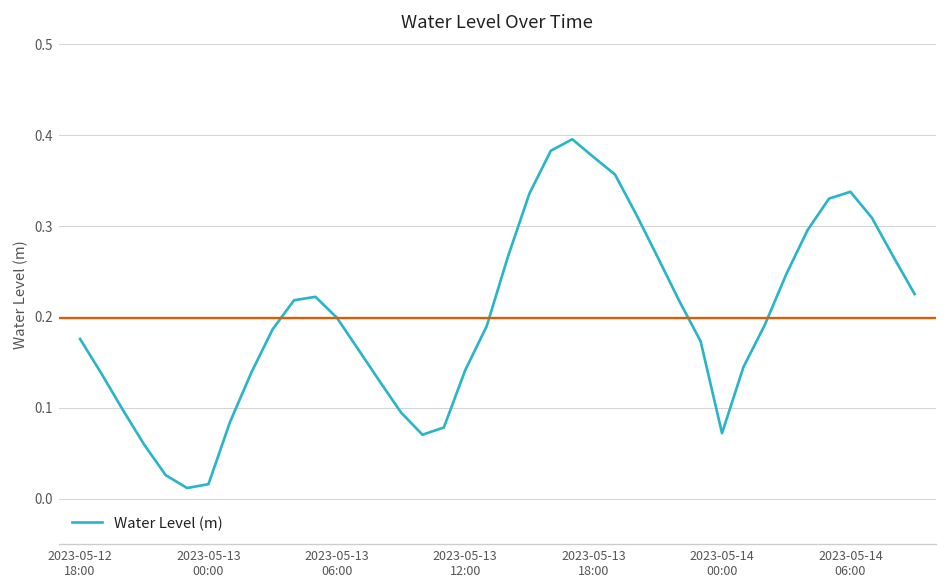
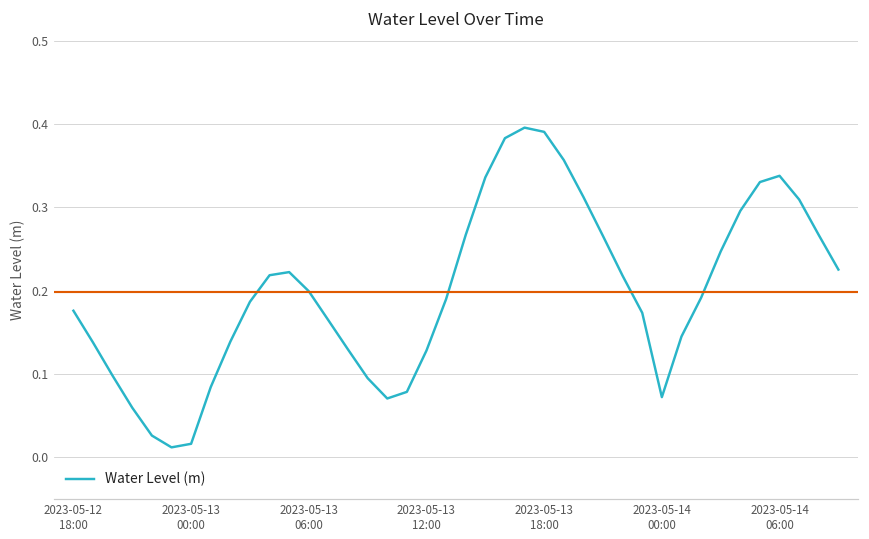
2023-05-13 12:00: 0.14 -> 0.13
2023-05-13 18:00: 0.38 -> 0.39
